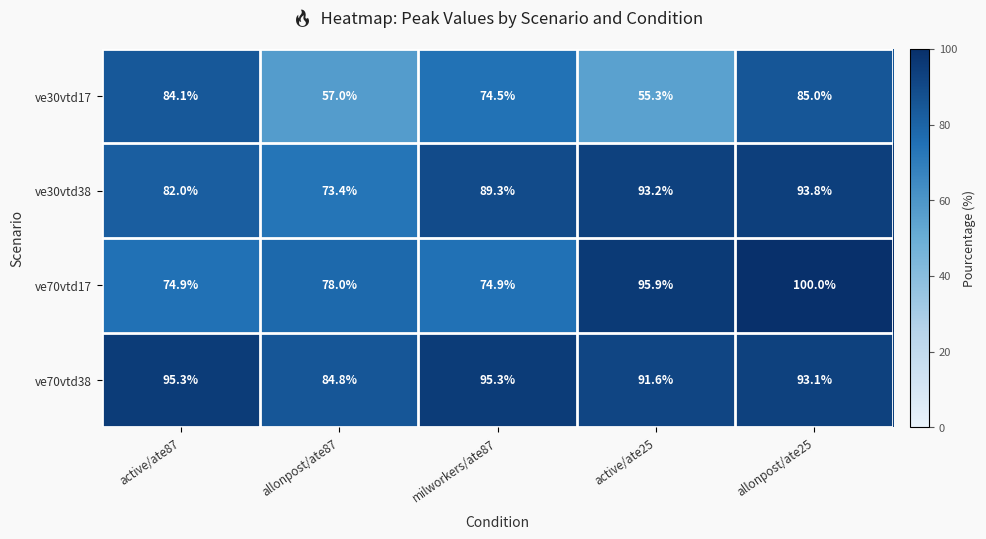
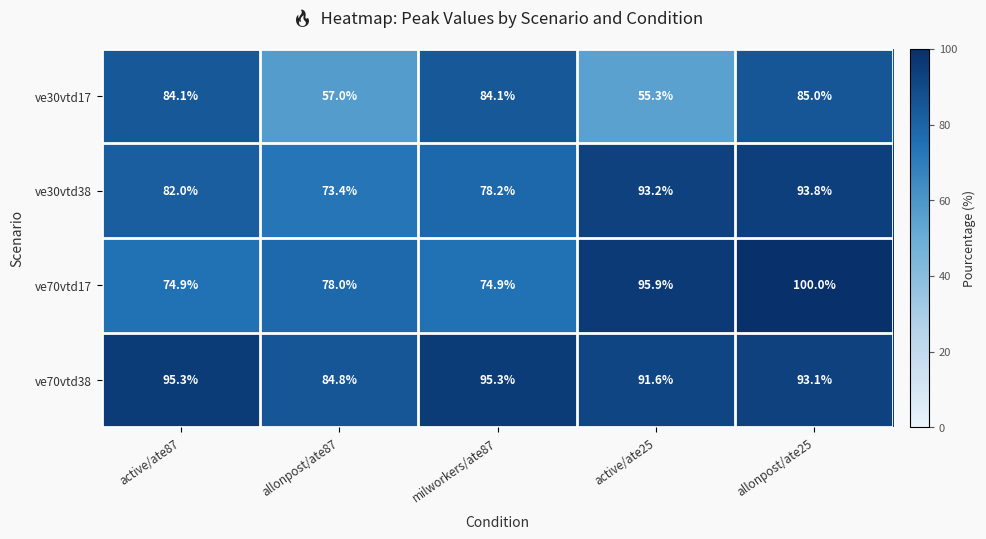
ve30vtd17, milworkers/ate87: 74.5% -> 84.1%
ve30vtd38, milworkers/ate87: 89.3% -> 78.2%
